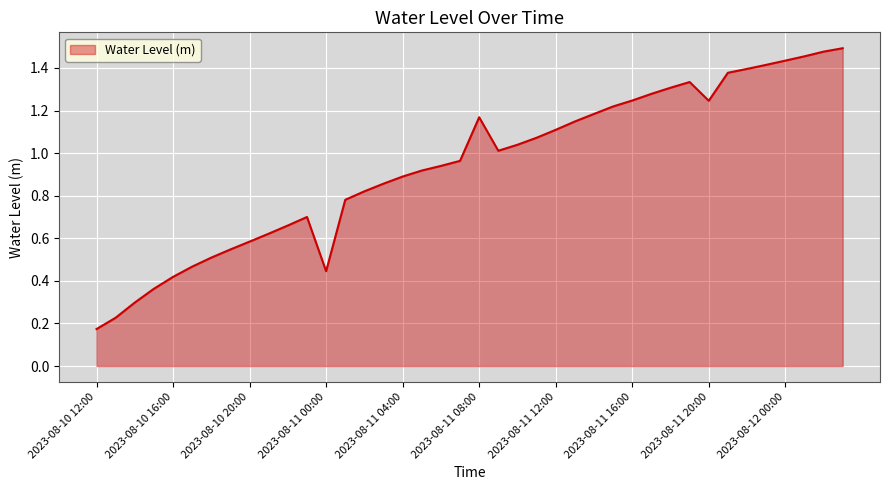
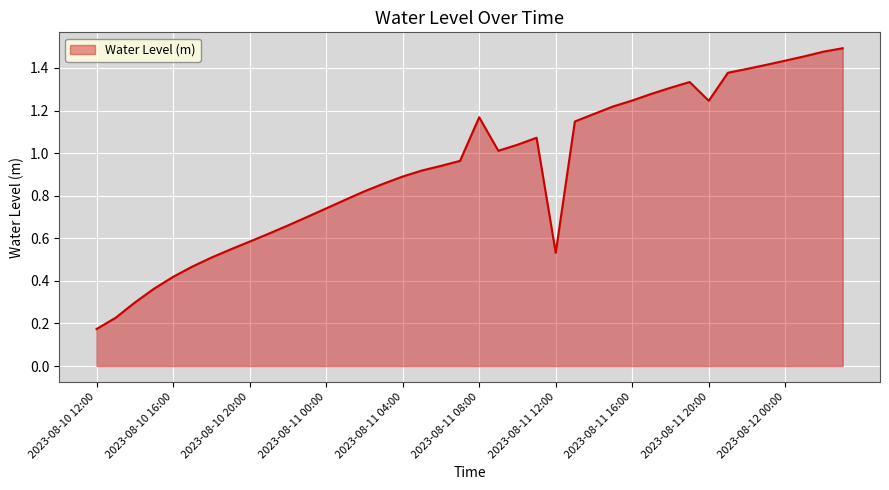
2023-08-11 00:00: 0.45 -> 0.74
2023-08-11 12:00: 1.11 -> 0.53
